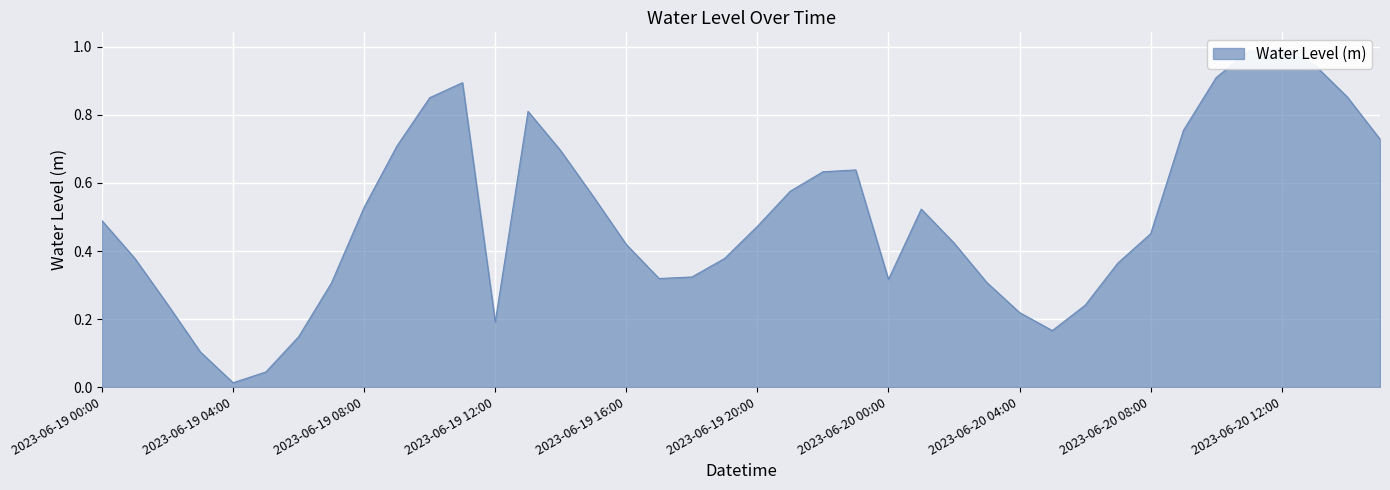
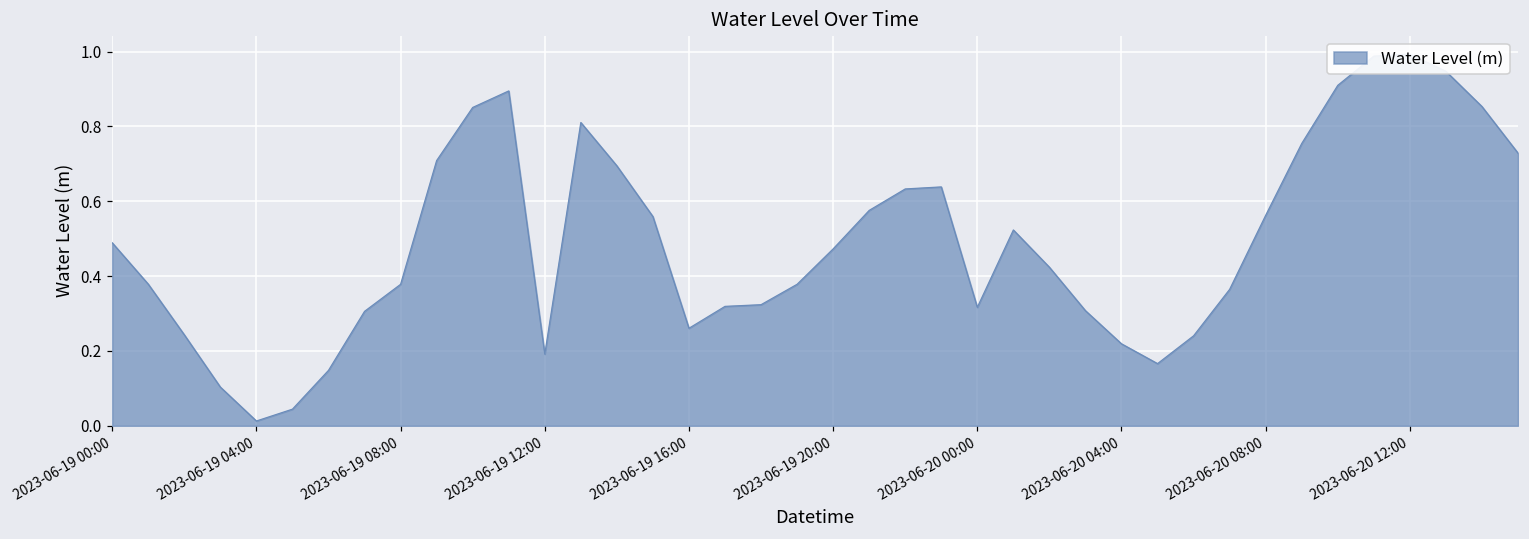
2023-06-19 08:00: 0.53 -> 0.38
2023-06-19 16:00: 0.42 -> 0.26
2023-06-20 08:00: 0.45 -> 0.56
